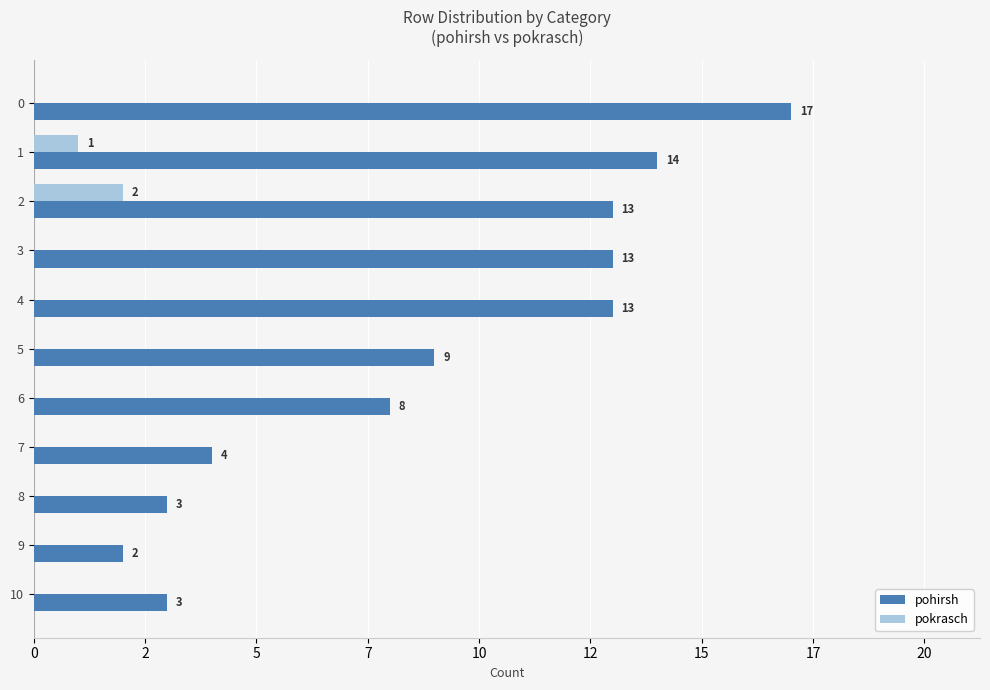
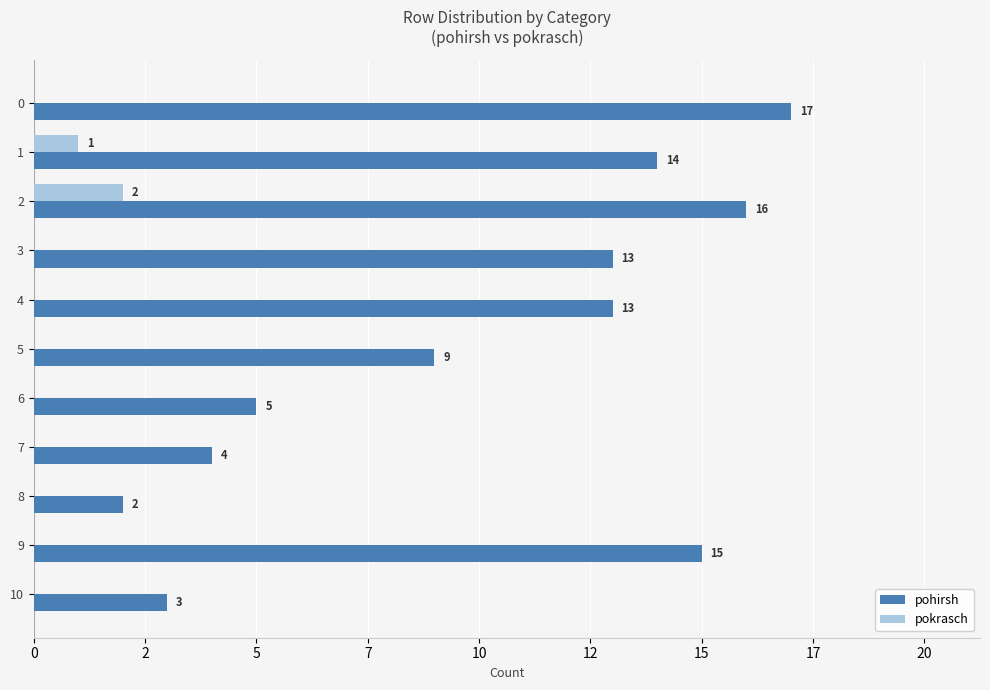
pohirsh, 2: 13 -> 16
pohirsh, 6: 8 -> 5
pohirsh, 8: 3 -> 2
pohirsh, 9: 2 -> 15
